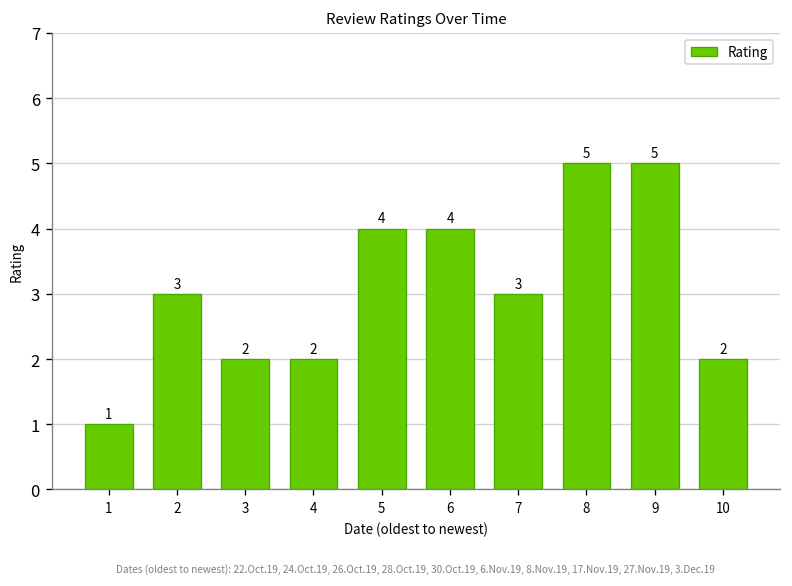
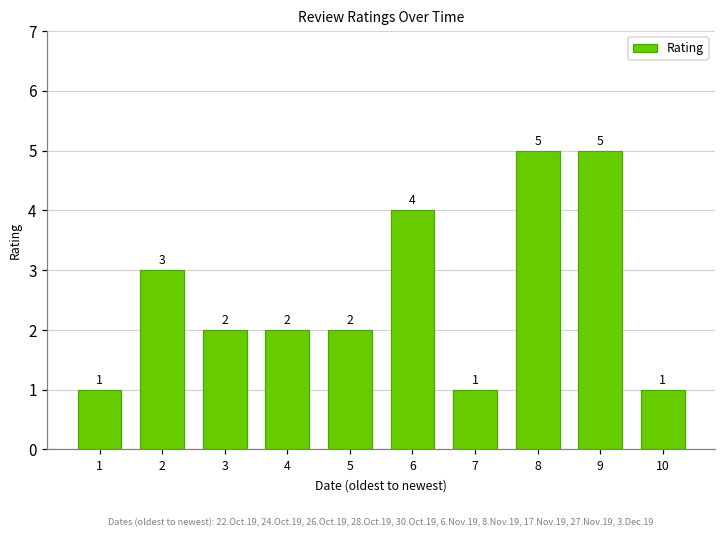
5: 4 -> 2
7: 3 -> 1
10: 2 -> 1
